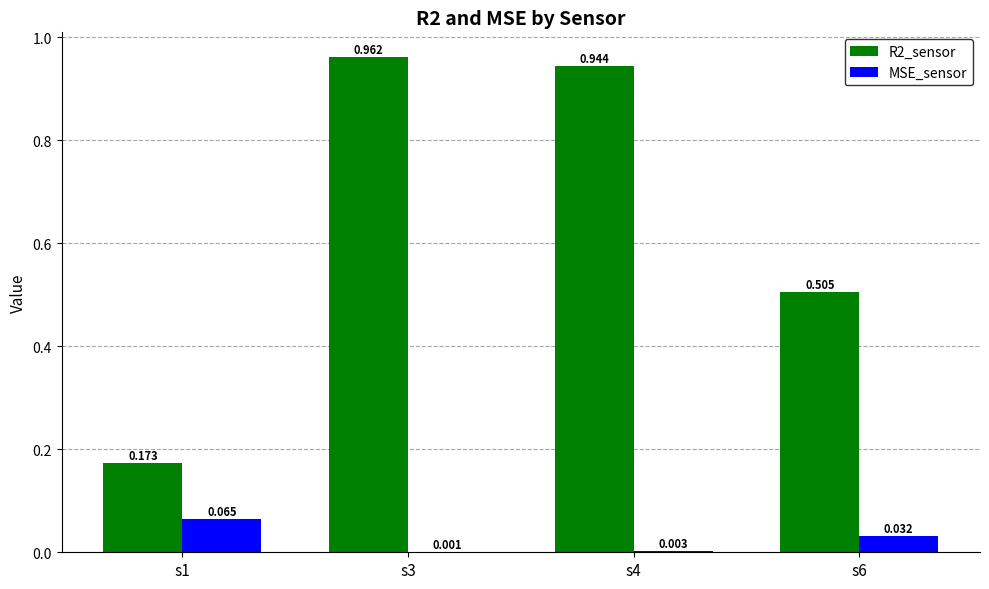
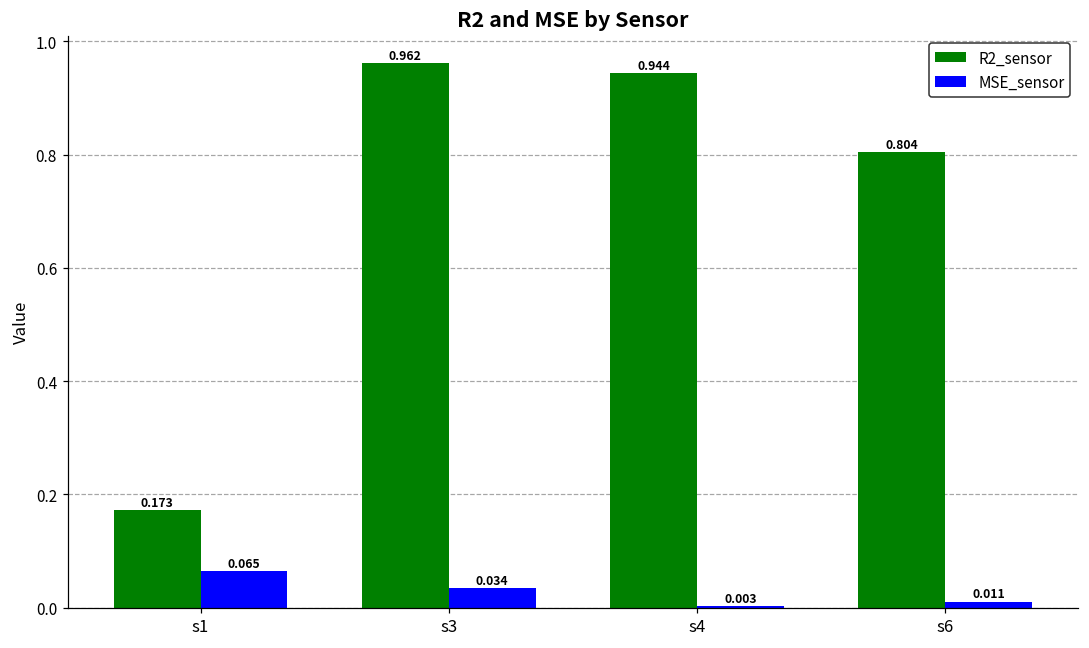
MSE_sensor, s3: 0.001 -> 0.034
R2_sensor, s6: 0.505 -> 0.804
MSE_sensor, s6: 0.032 -> 0.011
